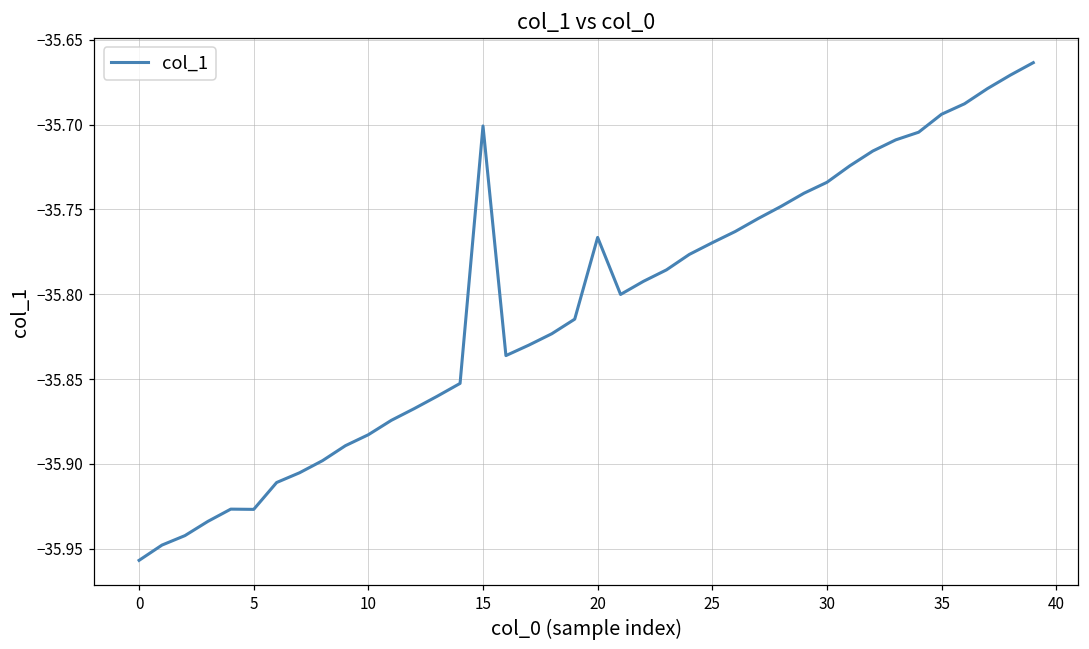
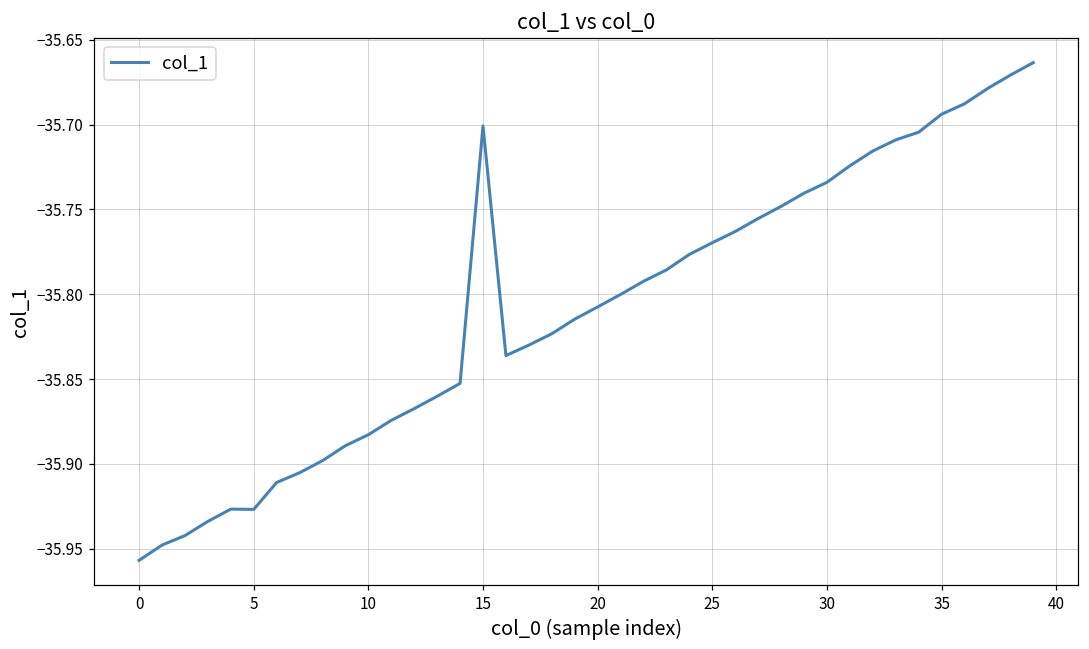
20: -35.766 -> -35.807
